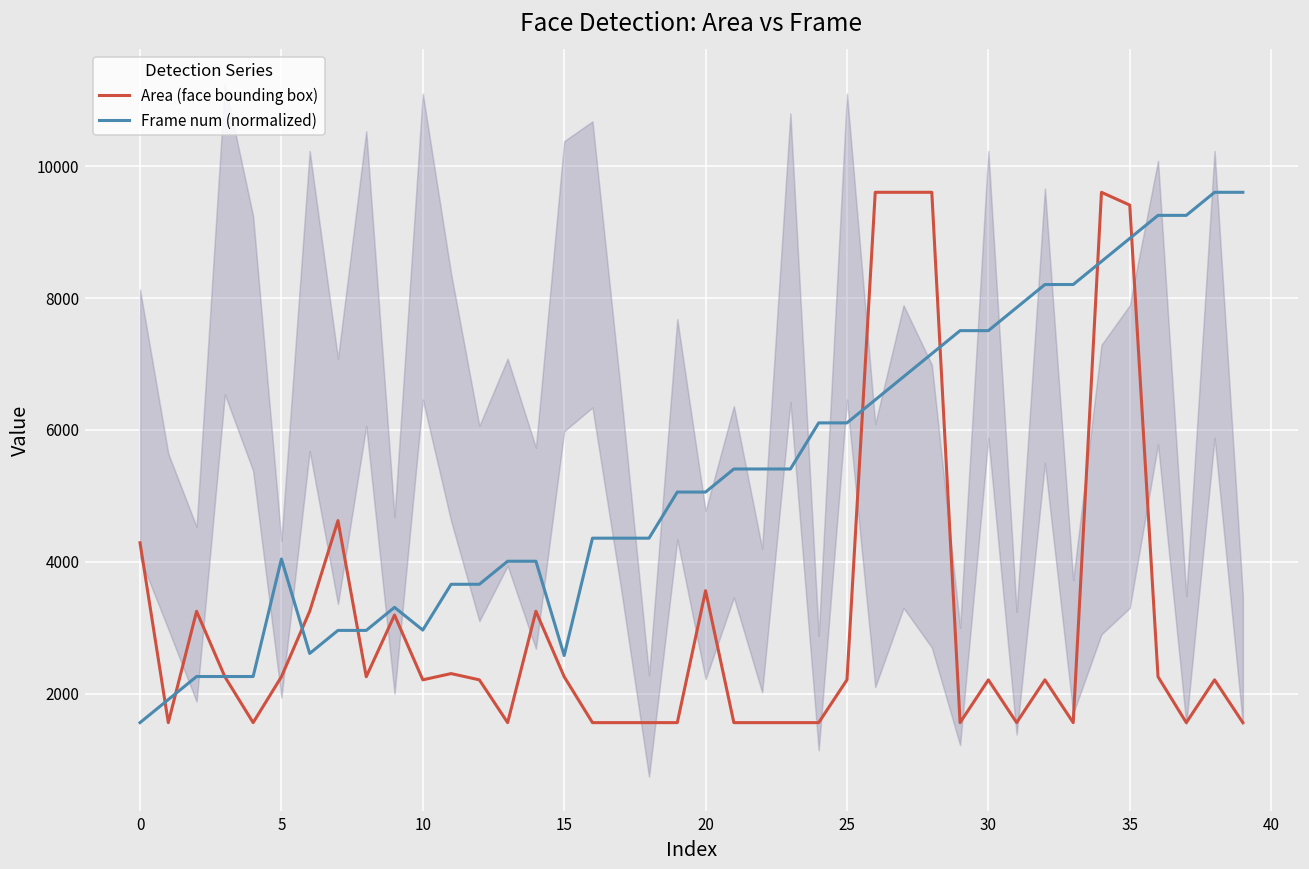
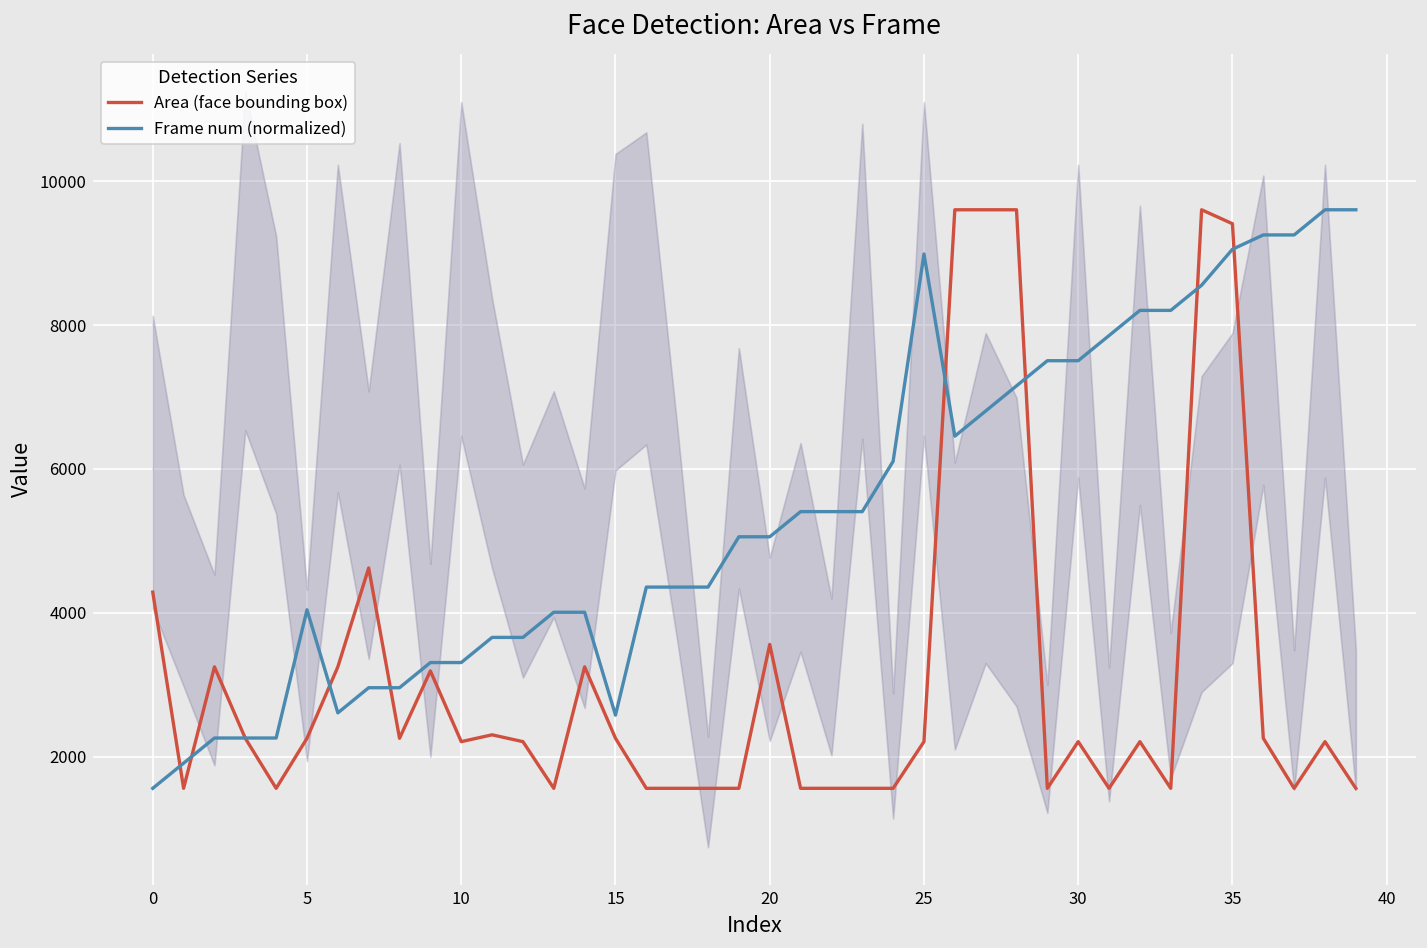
Frame num (normalized), 10: 3000 -> 3300
Frame num (normalized), 25: 6100 -> 9000
Frame num (normalized), 35: 8900 -> 9100
